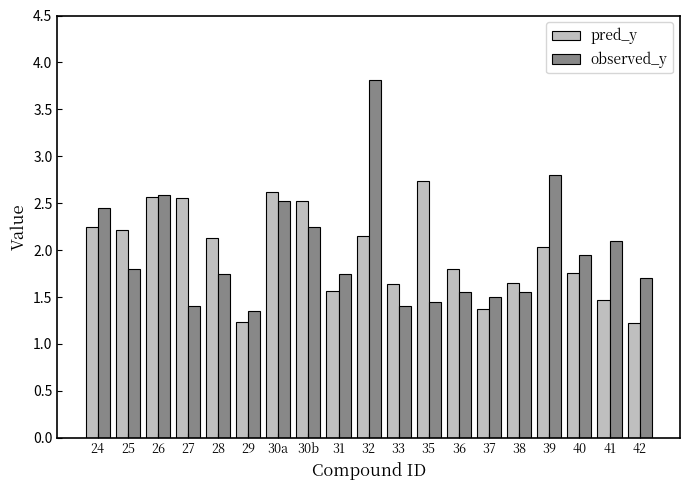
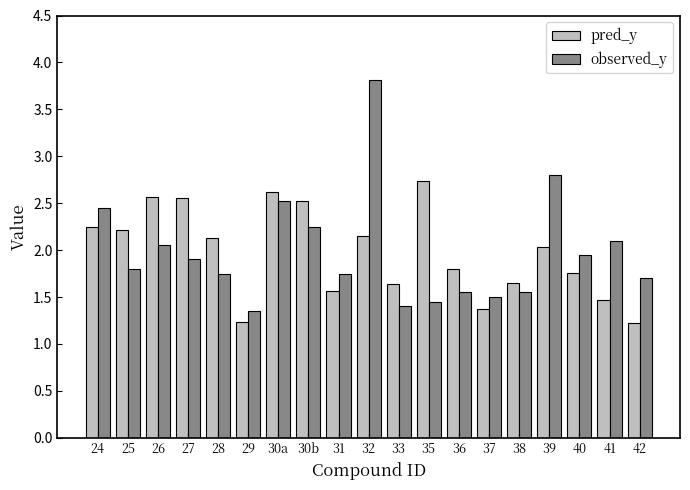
observed_y, 26: 2.6 -> 2.1
observed_y, 27: 1.4 -> 1.9
